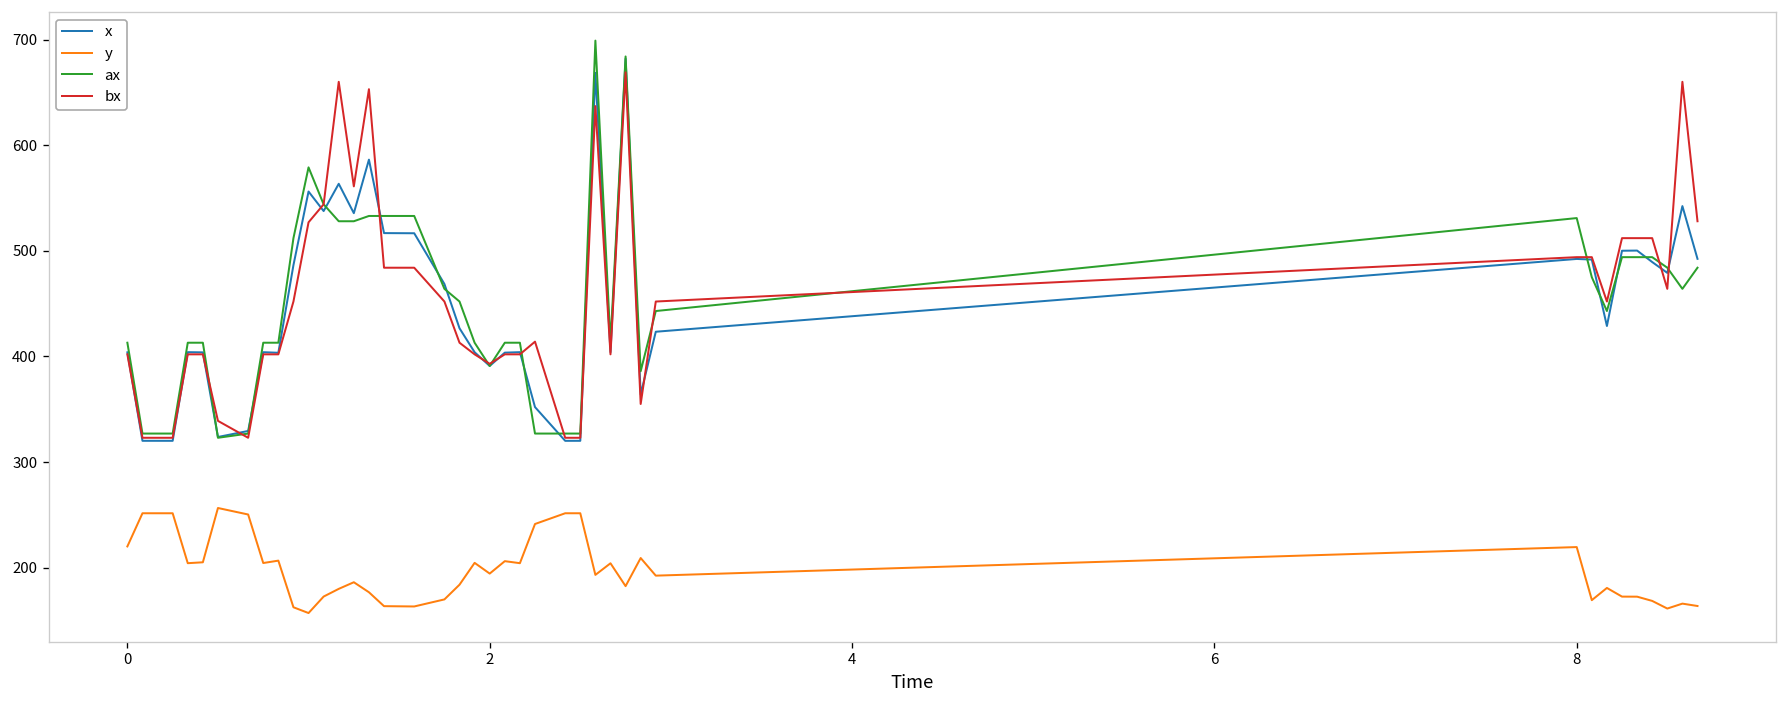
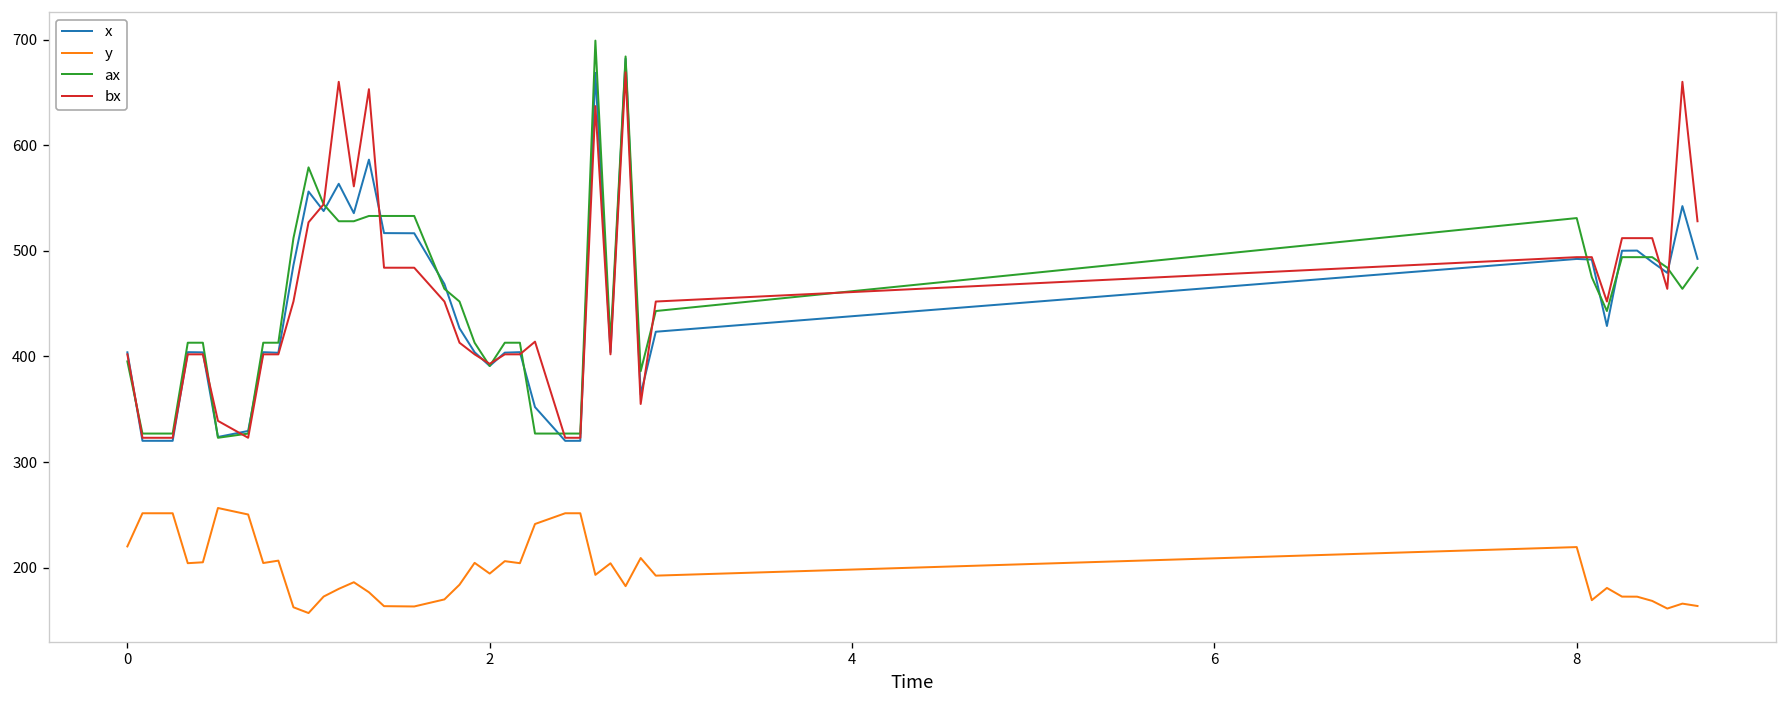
ax, 0: 410 -> 400
